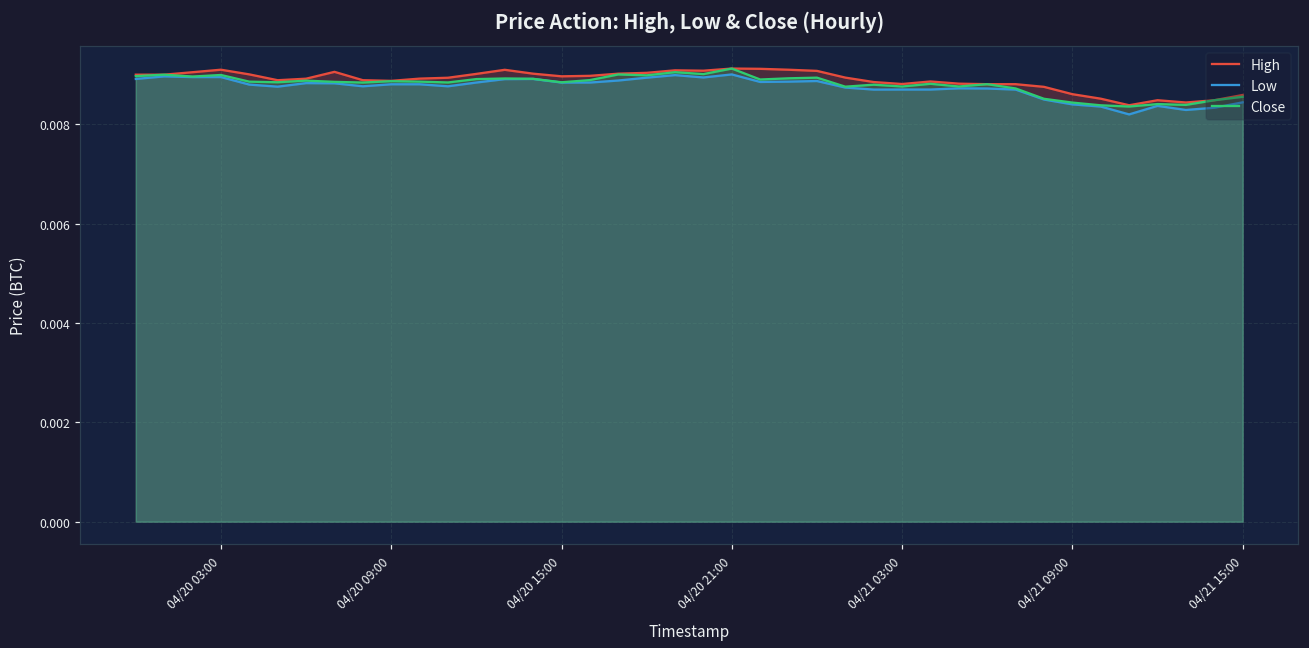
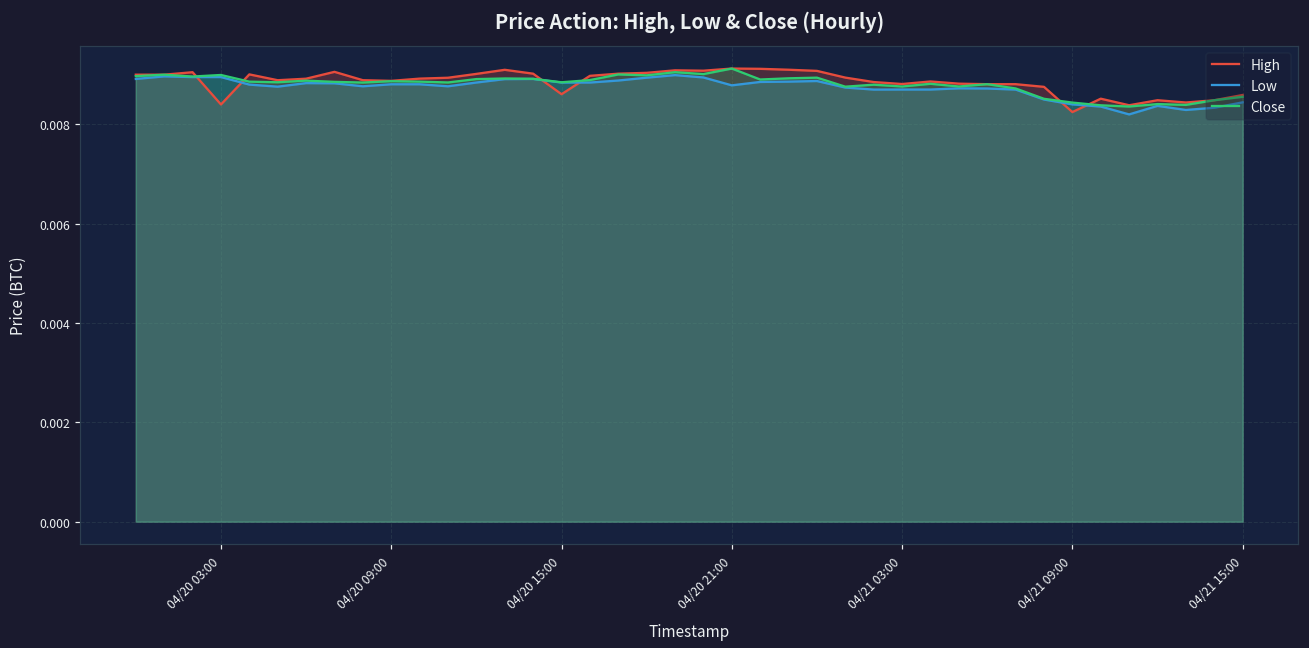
High, 04/20 03:00: 0.0091 -> 0.0084
High, 04/20 15:00: 0.0090 -> 0.0086
Low, 04/20 21:00: 0.0090 -> 0.0088
High, 04/21 09:00: 0.0086 -> 0.0082
